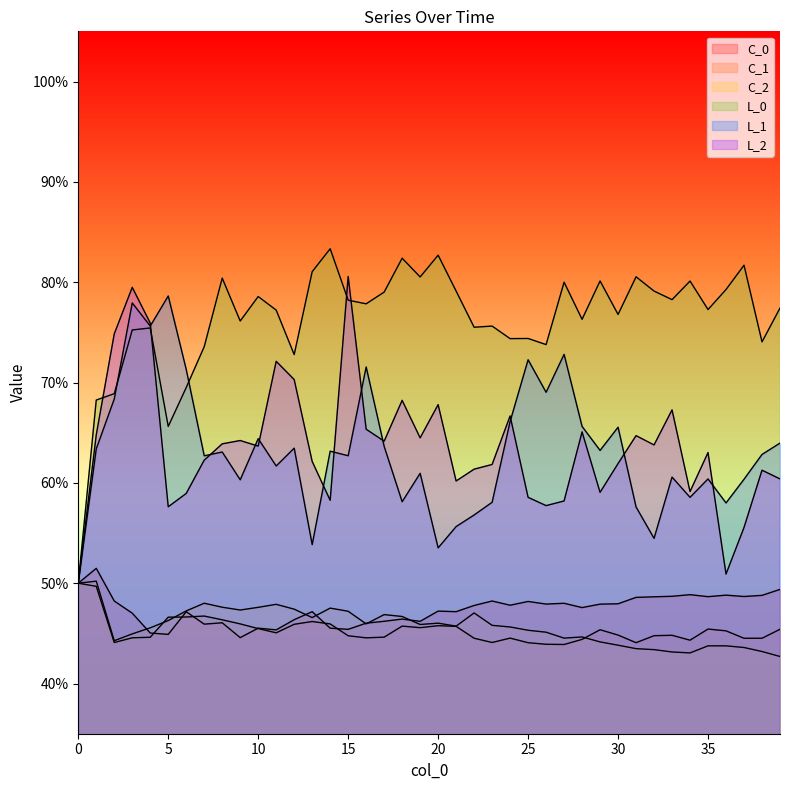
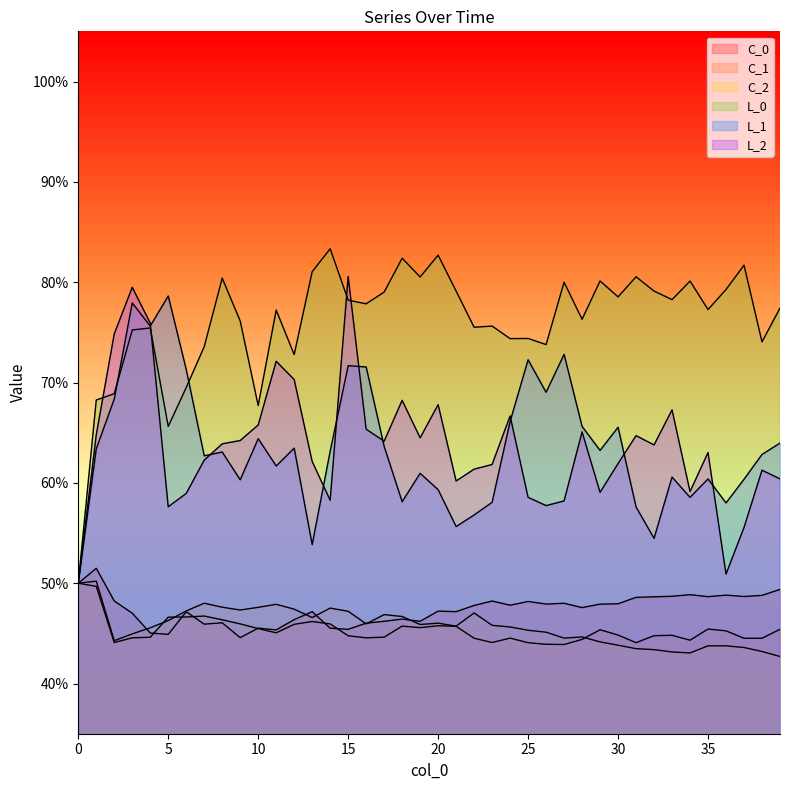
L_0, 10: 78.6% -> 67.7%
L_2, 10: 63.7% -> 65.8%
L_1, 15: 62.7% -> 71.7%
L_1, 20: 53.5% -> 59.3%
L_0, 30: 76.8% -> 78.5%
